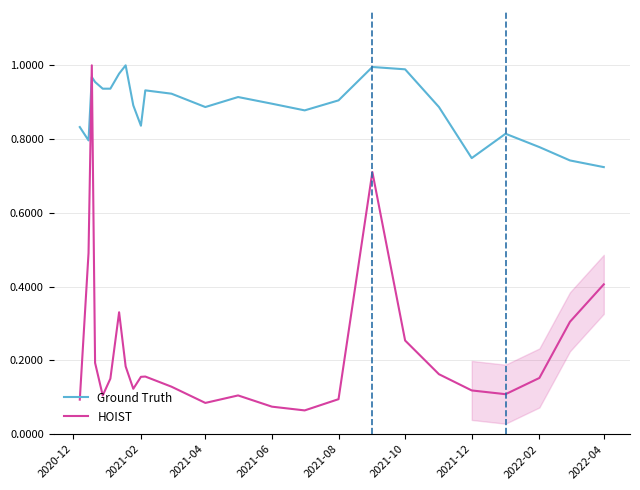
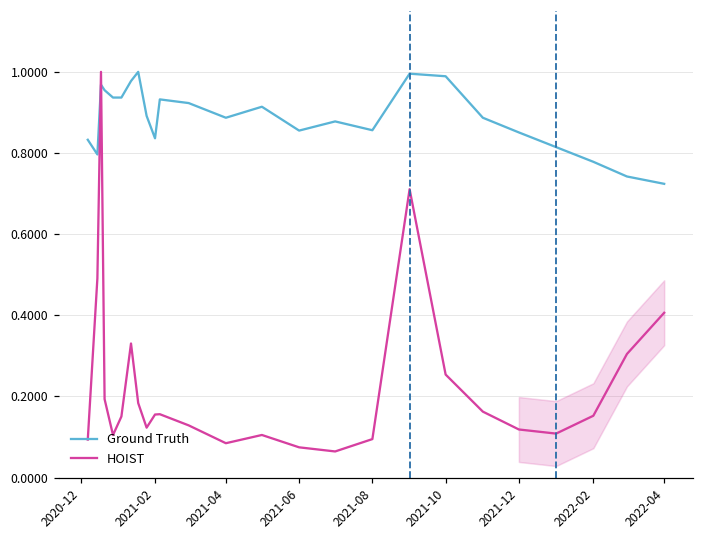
Ground Truth, 2021-06: 0.90 -> 0.86
Ground Truth, 2021-08: 0.90 -> 0.86
Ground Truth, 2021-12: 0.75 -> 0.85
